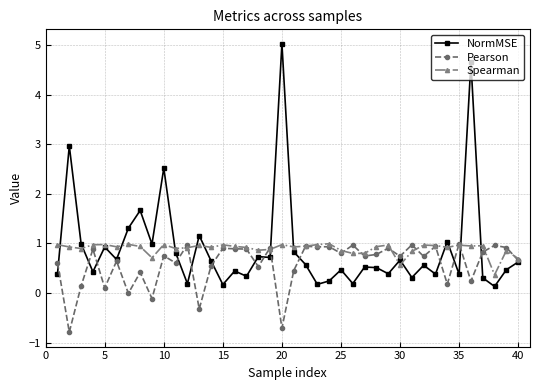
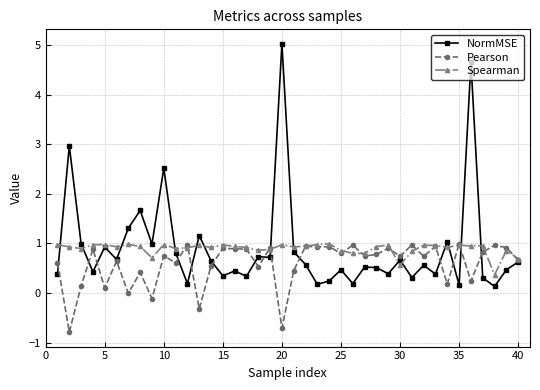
NormMSE, 15: 0.2 -> 0.3
NormMSE, 35: 0.4 -> 0.2
